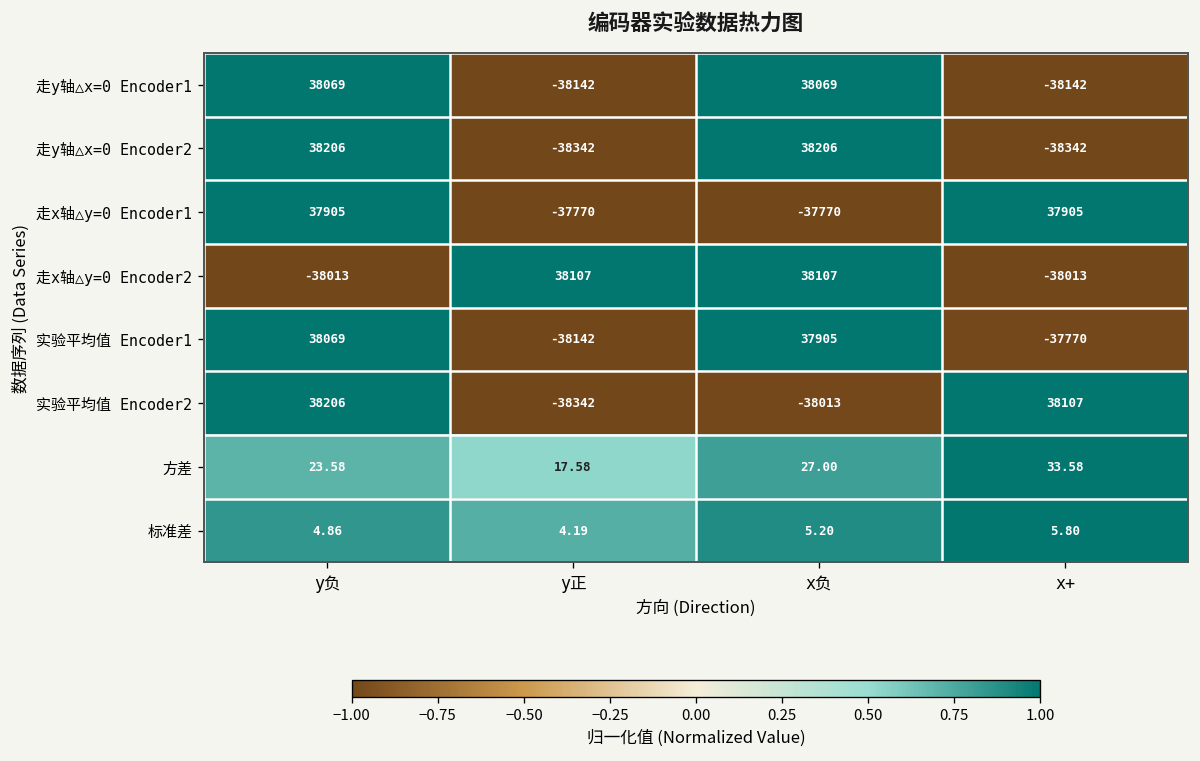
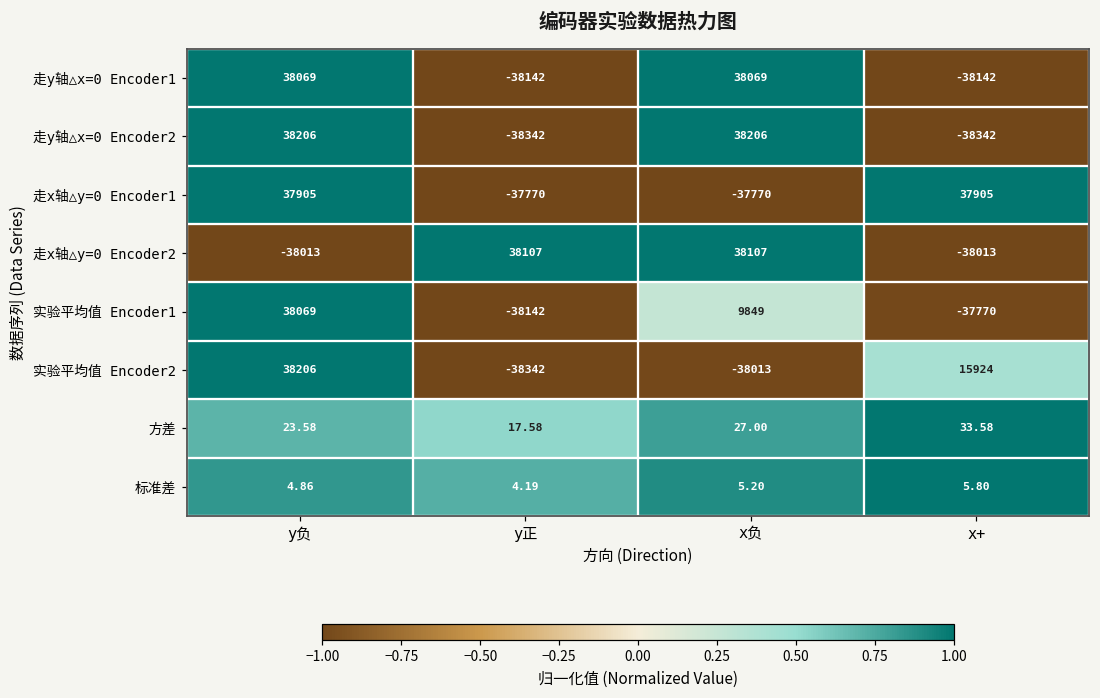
实验平均值 Encoder1, x负: 37905 -> 9849
实验平均值 Encoder2, x+: 38107 -> 15924
